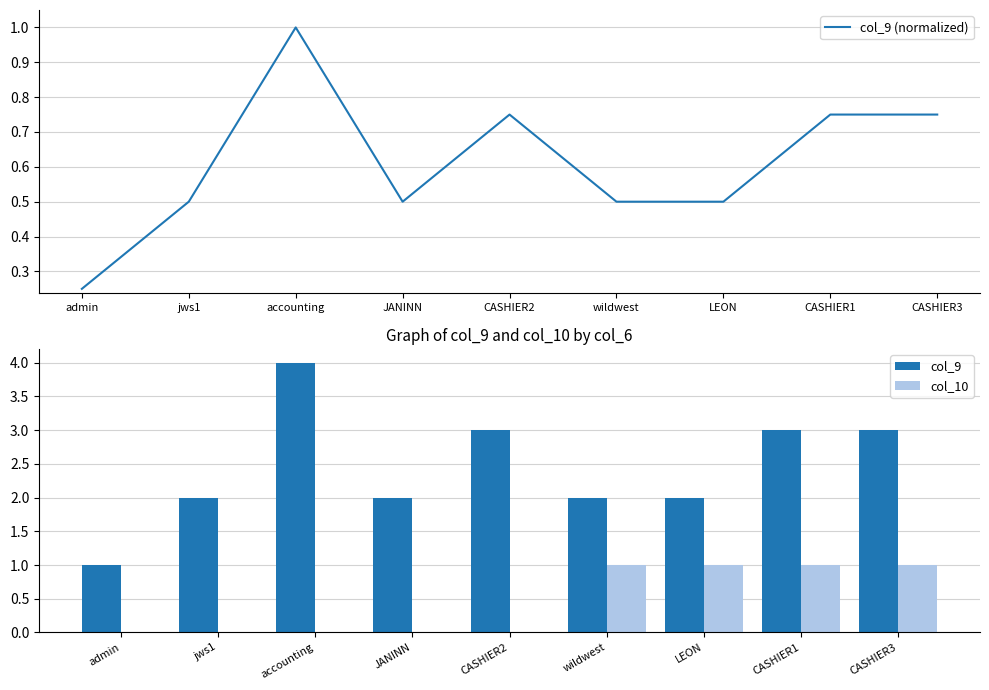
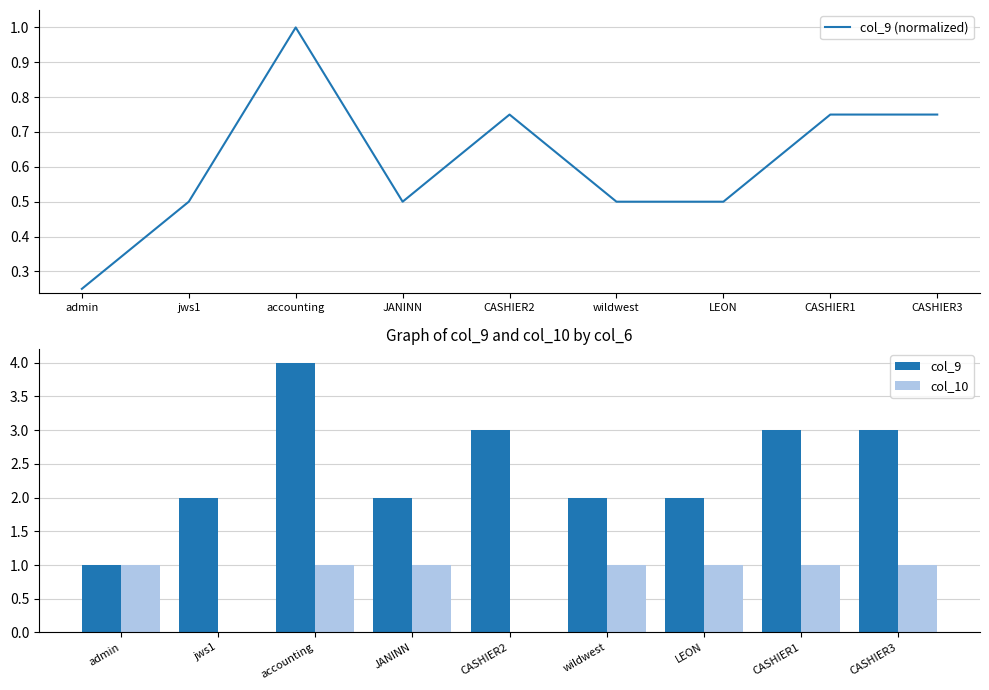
Graph of col_9 and col_10 by col_6, col_10, admin: 0 -> 1
Graph of col_9 and col_10 by col_6, col_10, accounting: 0 -> 1
Graph of col_9 and col_10 by col_6, col_10, JANINN: 0 -> 1
